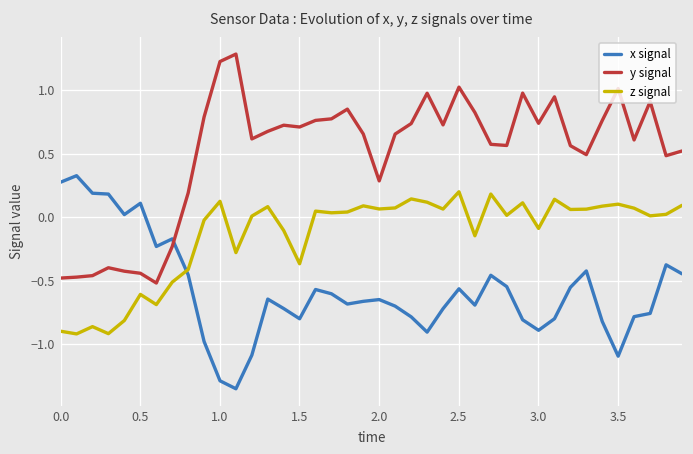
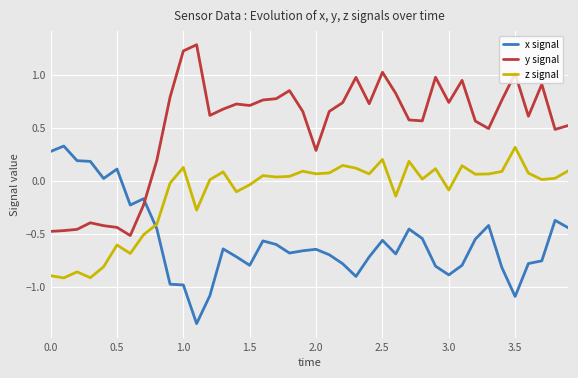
x signal, 1.0: -1.29 -> -0.98
z signal, 1.5: -0.37 -> -0.04
z signal, 3.5: 0.10 -> 0.32
